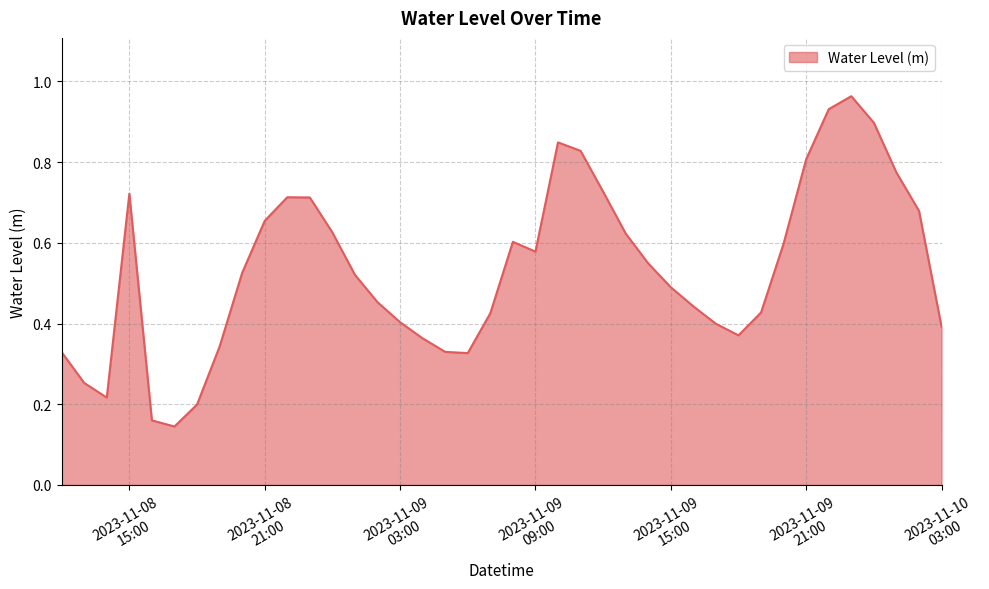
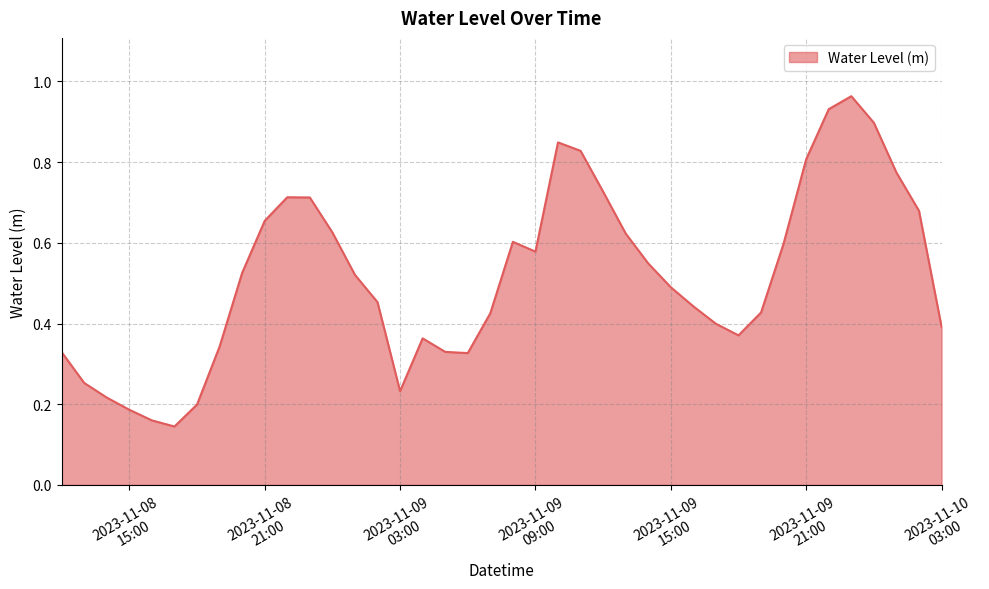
2023-11-08 15:00: 0.72 -> 0.19
2023-11-09 03:00: 0.40 -> 0.23
